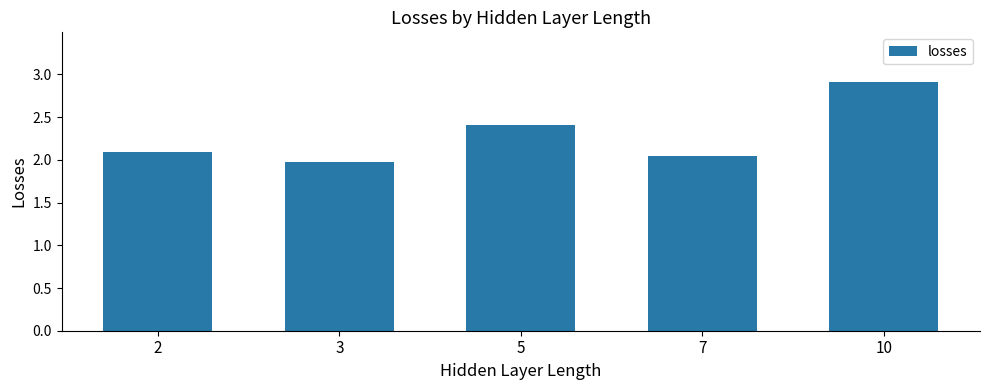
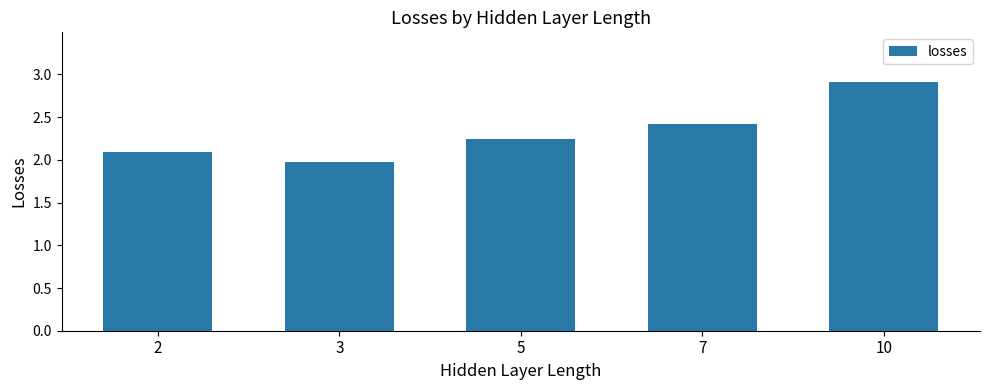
5: 2.4 -> 2.2
7: 2.0 -> 2.4
